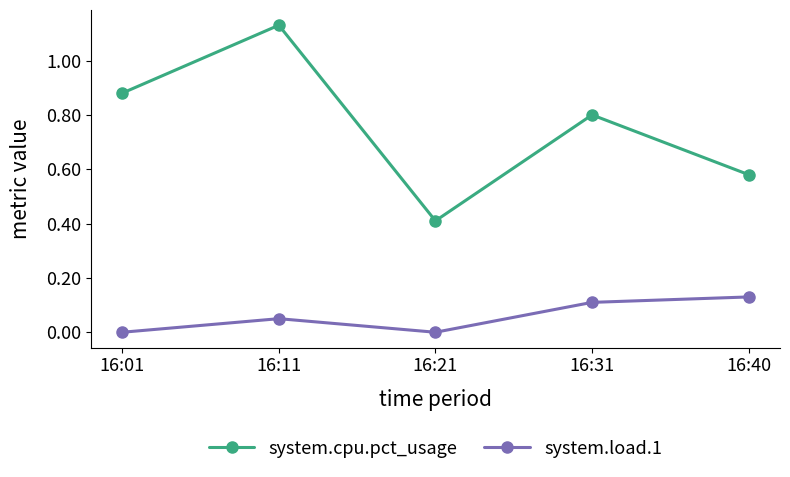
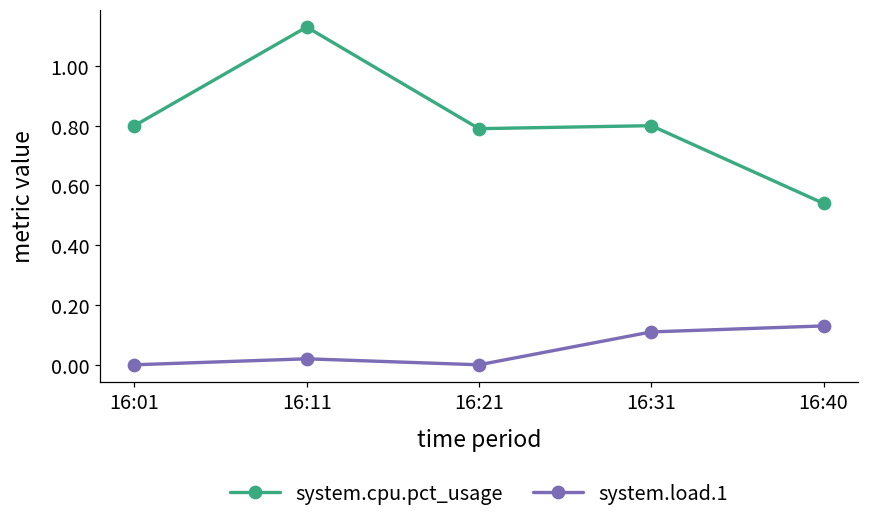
system.cpu.pct_usage, 16:01: 0.88 -> 0.80
system.load.1, 16:11: 0.05 -> 0.02
system.cpu.pct_usage, 16:21: 0.41 -> 0.79
system.cpu.pct_usage, 16:40: 0.58 -> 0.54
